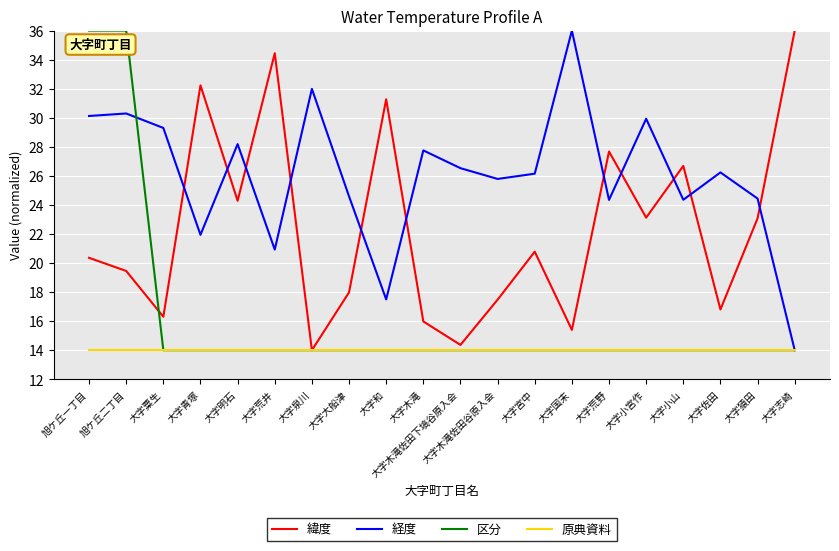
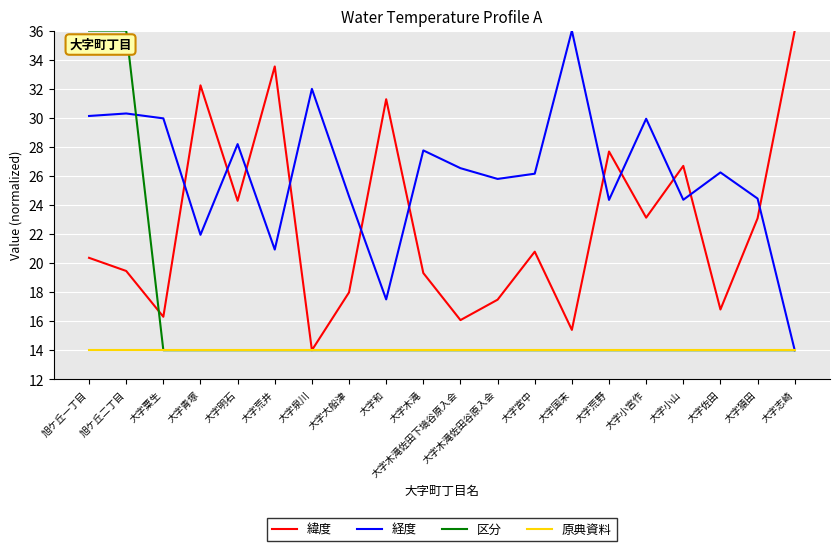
経度, 大字粟生: 29.3 -> 30.0
緯度, 大字荒井: 34.4 -> 33.5
緯度, 大字木滝: 16.0 -> 19.3
緯度, 大字木滝佐田下塙谷原入会: 14.4 -> 16.1
